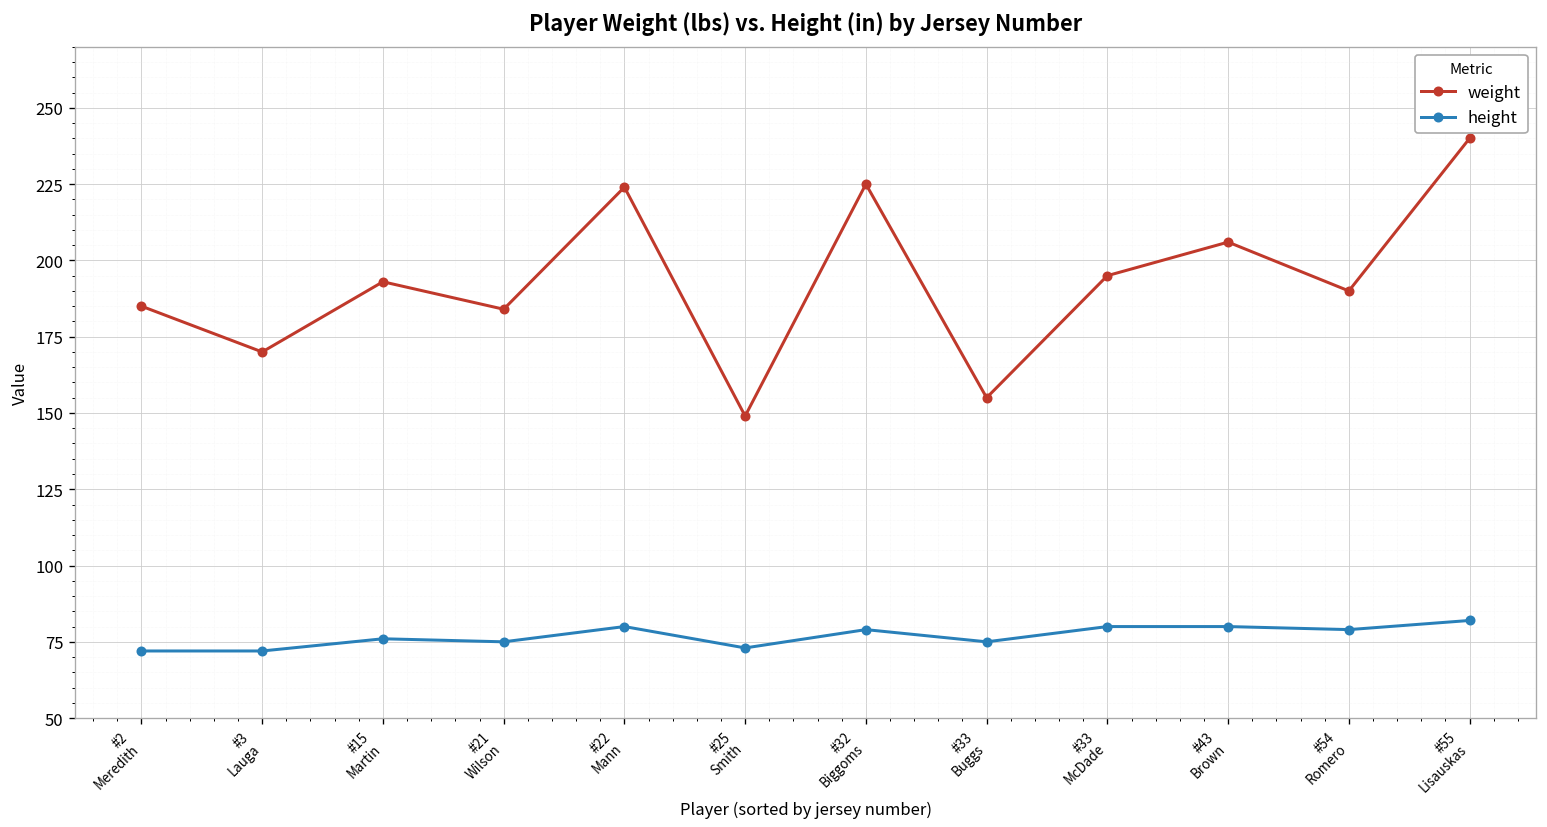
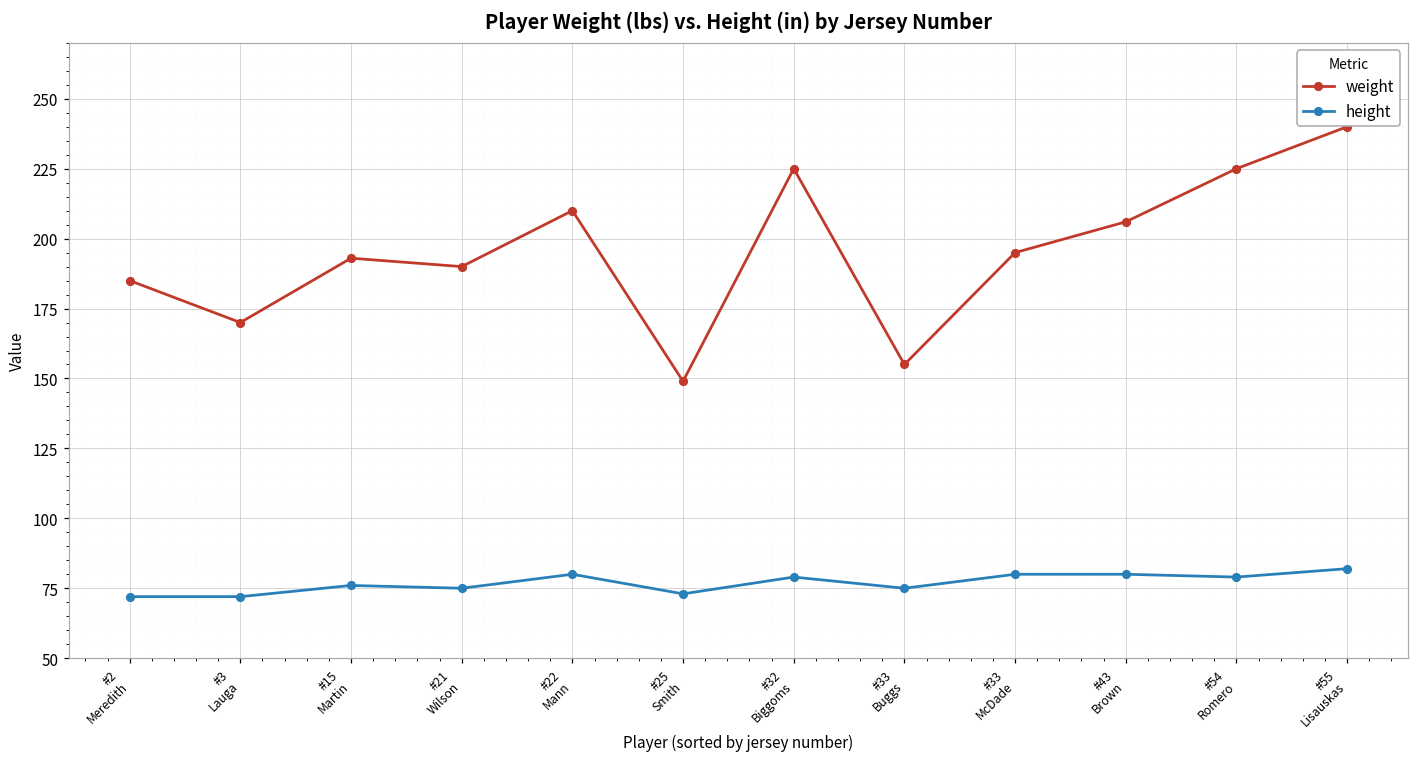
weight, #21 Wilson: 184 -> 190
weight, #22 Mann: 224 -> 210
weight, #54 Romero: 190 -> 225
